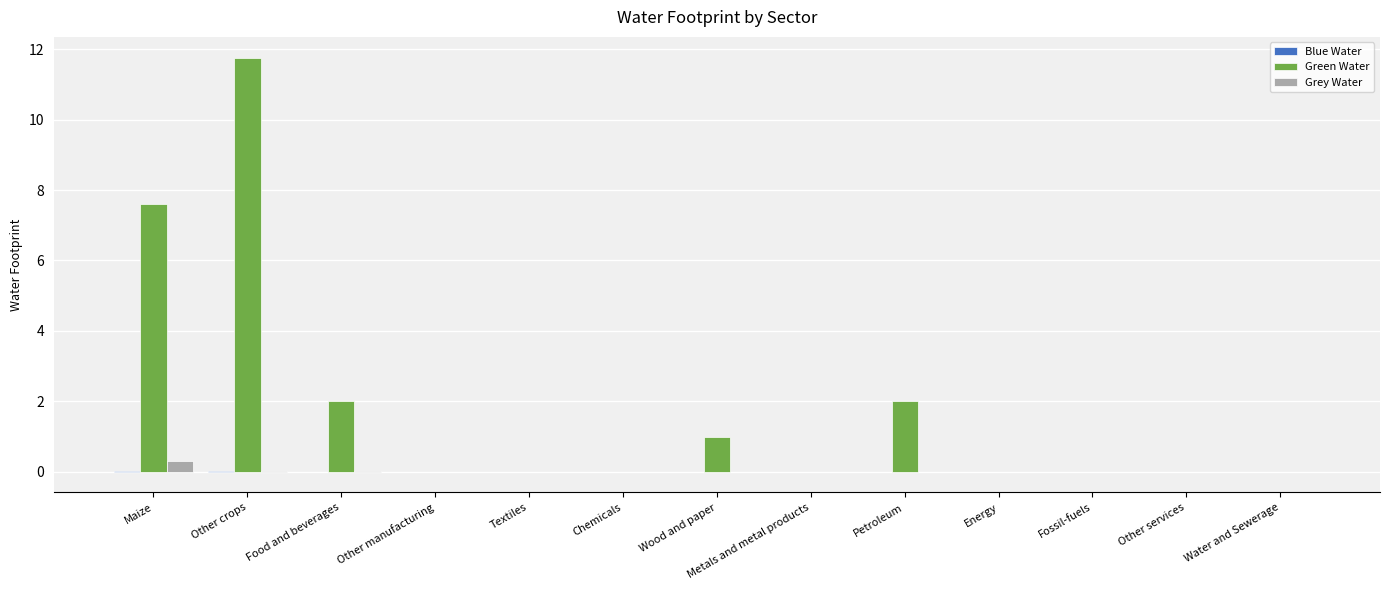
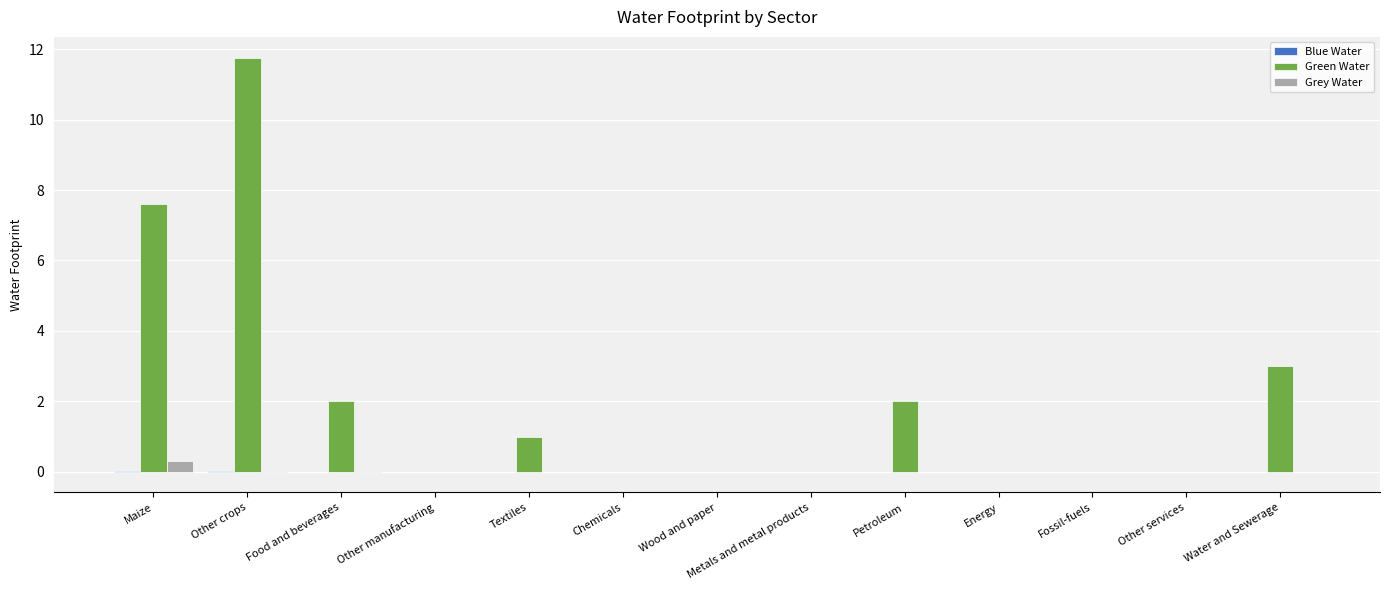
Green Water, Textiles: 0 -> 1
Green Water, Wood and paper: 1 -> 0
Green Water, Water and Sewerage: 0 -> 3
